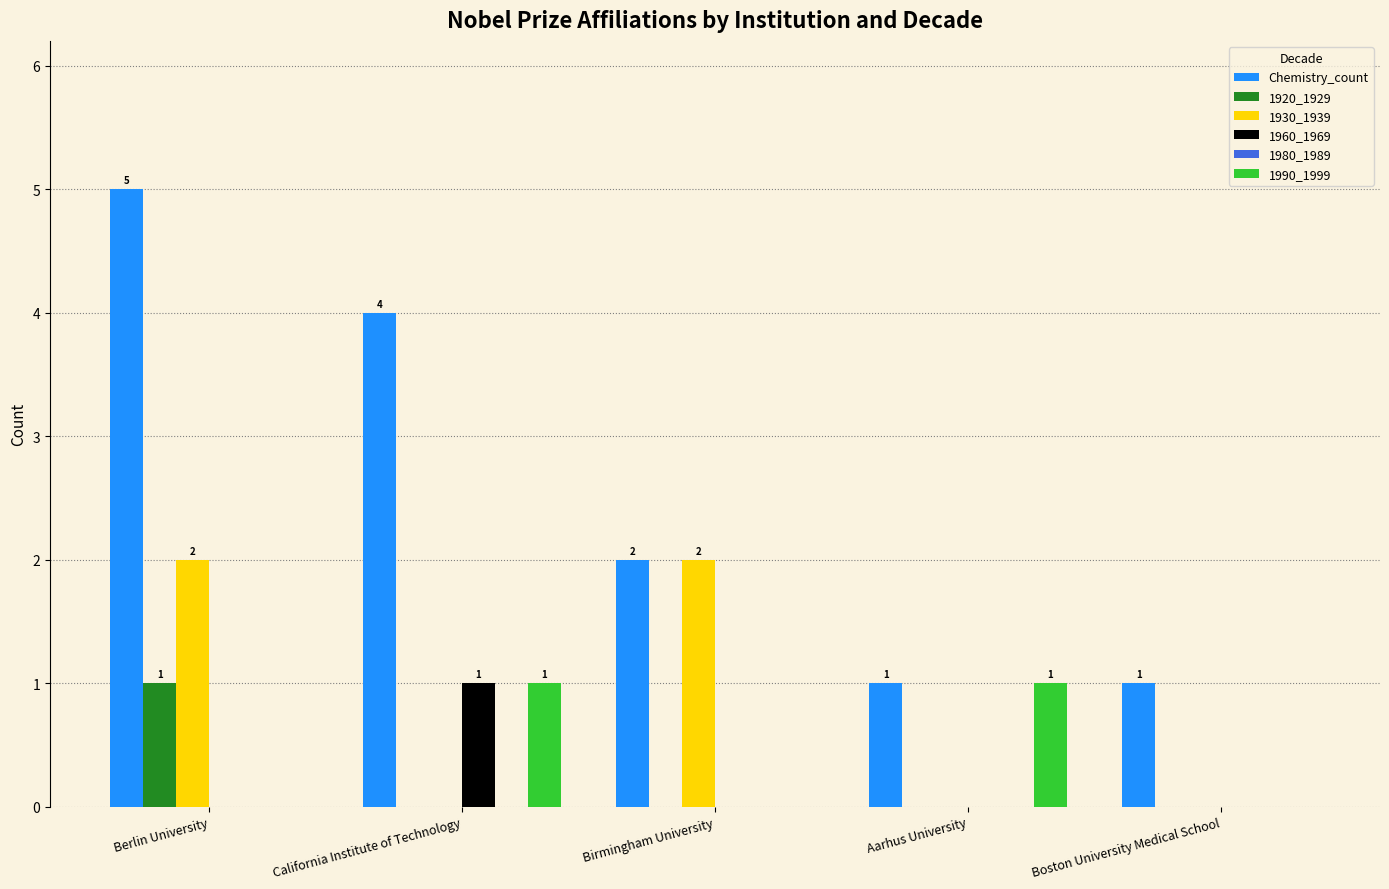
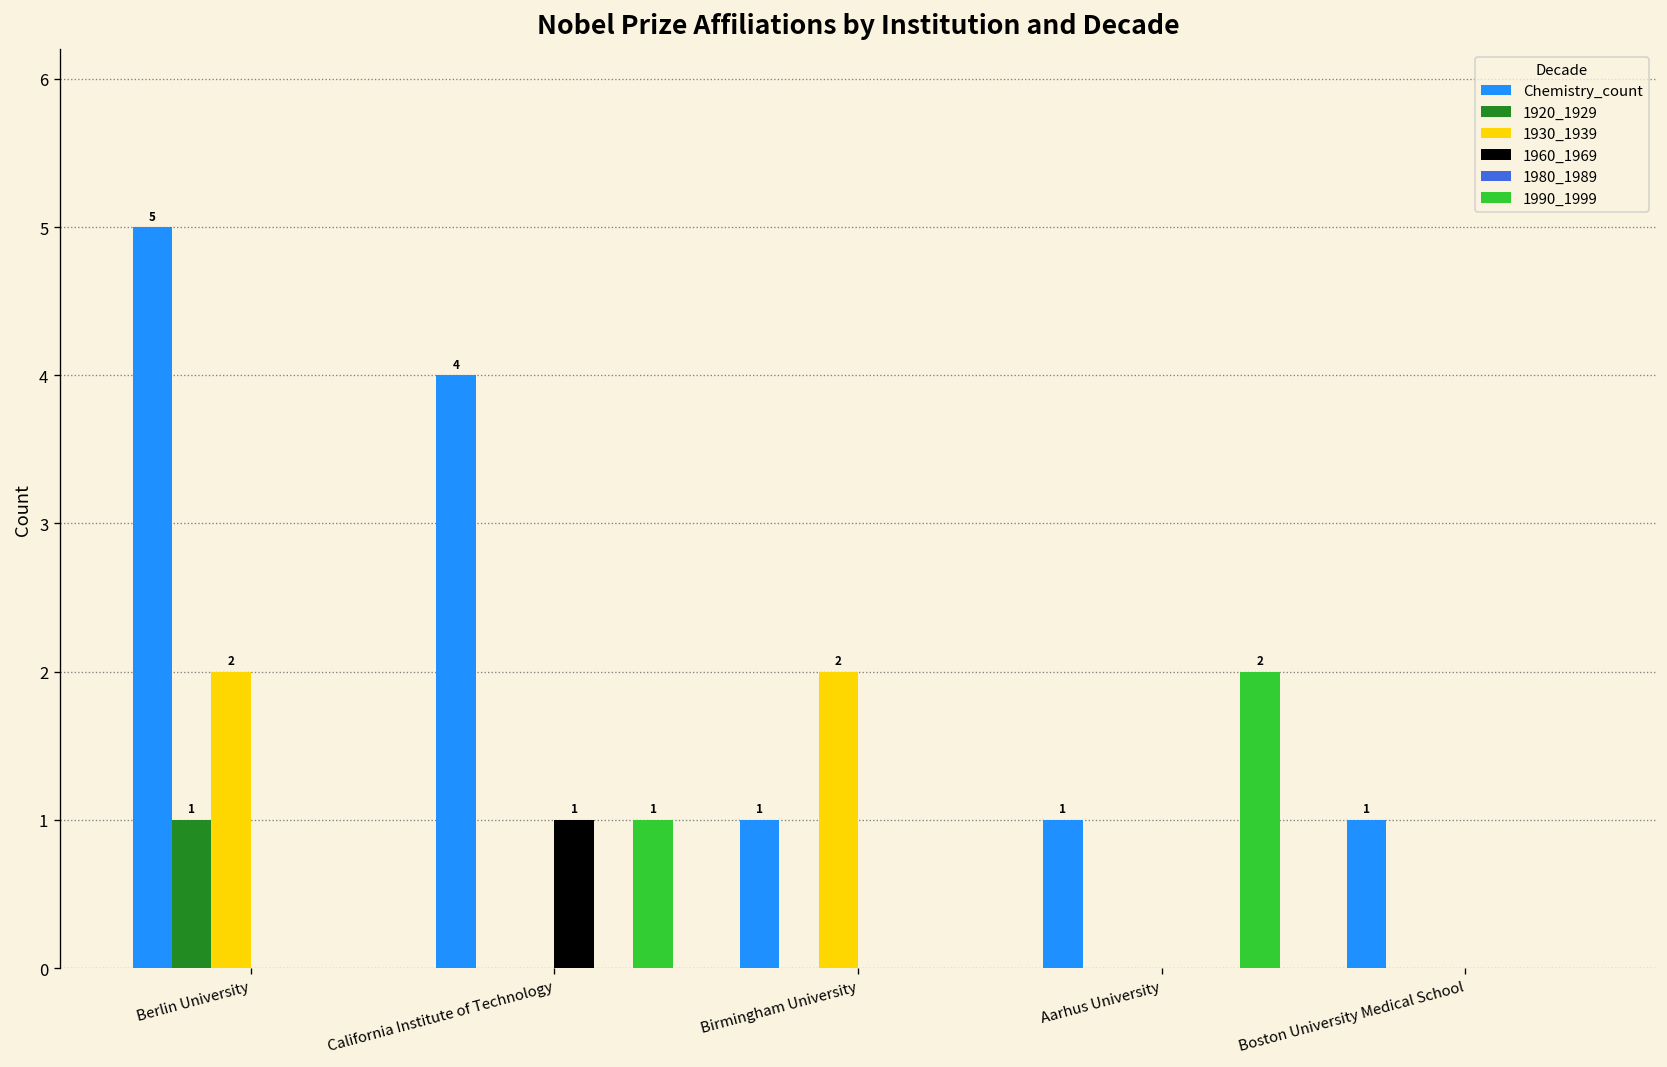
Chemistry_count, Birmingham University: 2 -> 1
1990_1999, Aarhus University: 1 -> 2
